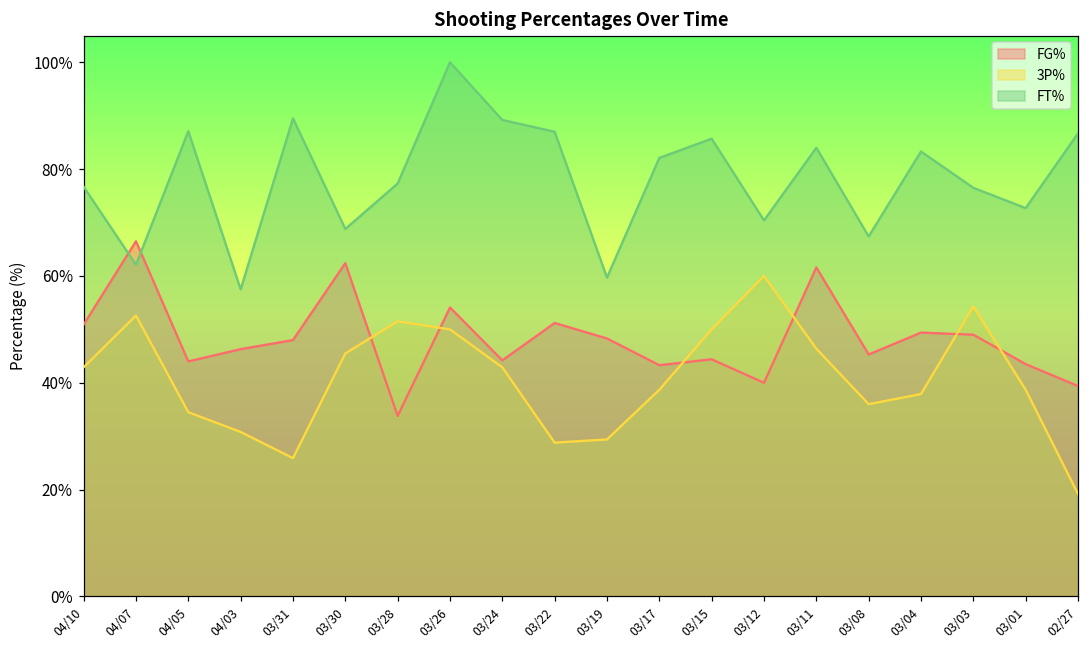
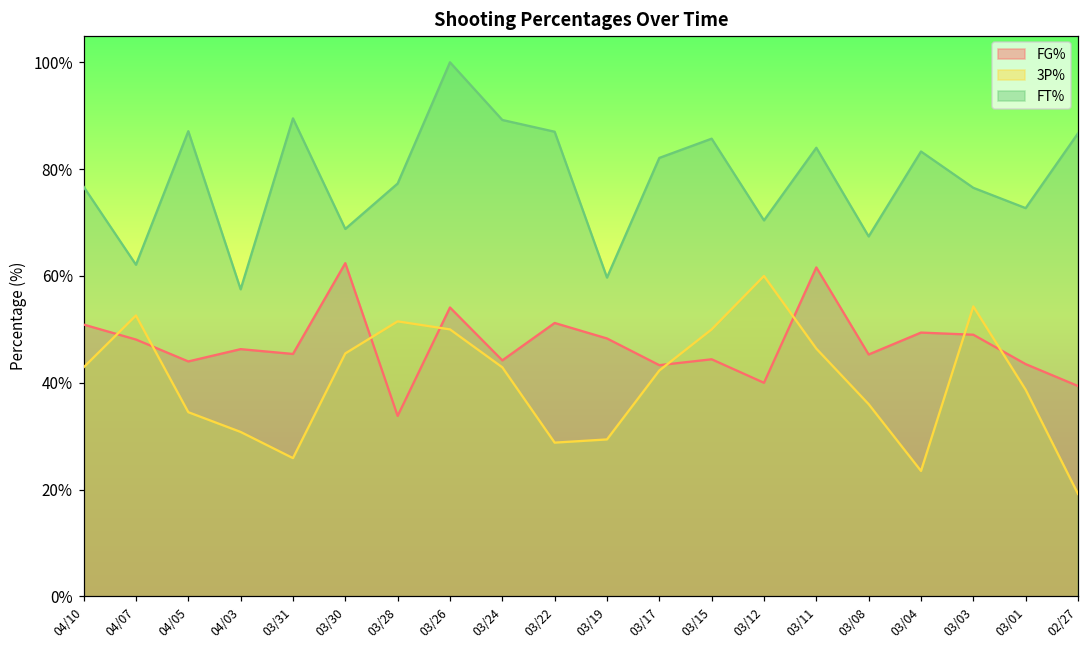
FG%, 04/07: 67% -> 48%
FG%, 03/31: 48% -> 45%
3P%, 03/17: 39% -> 42%
3P%, 03/04: 38% -> 24%
